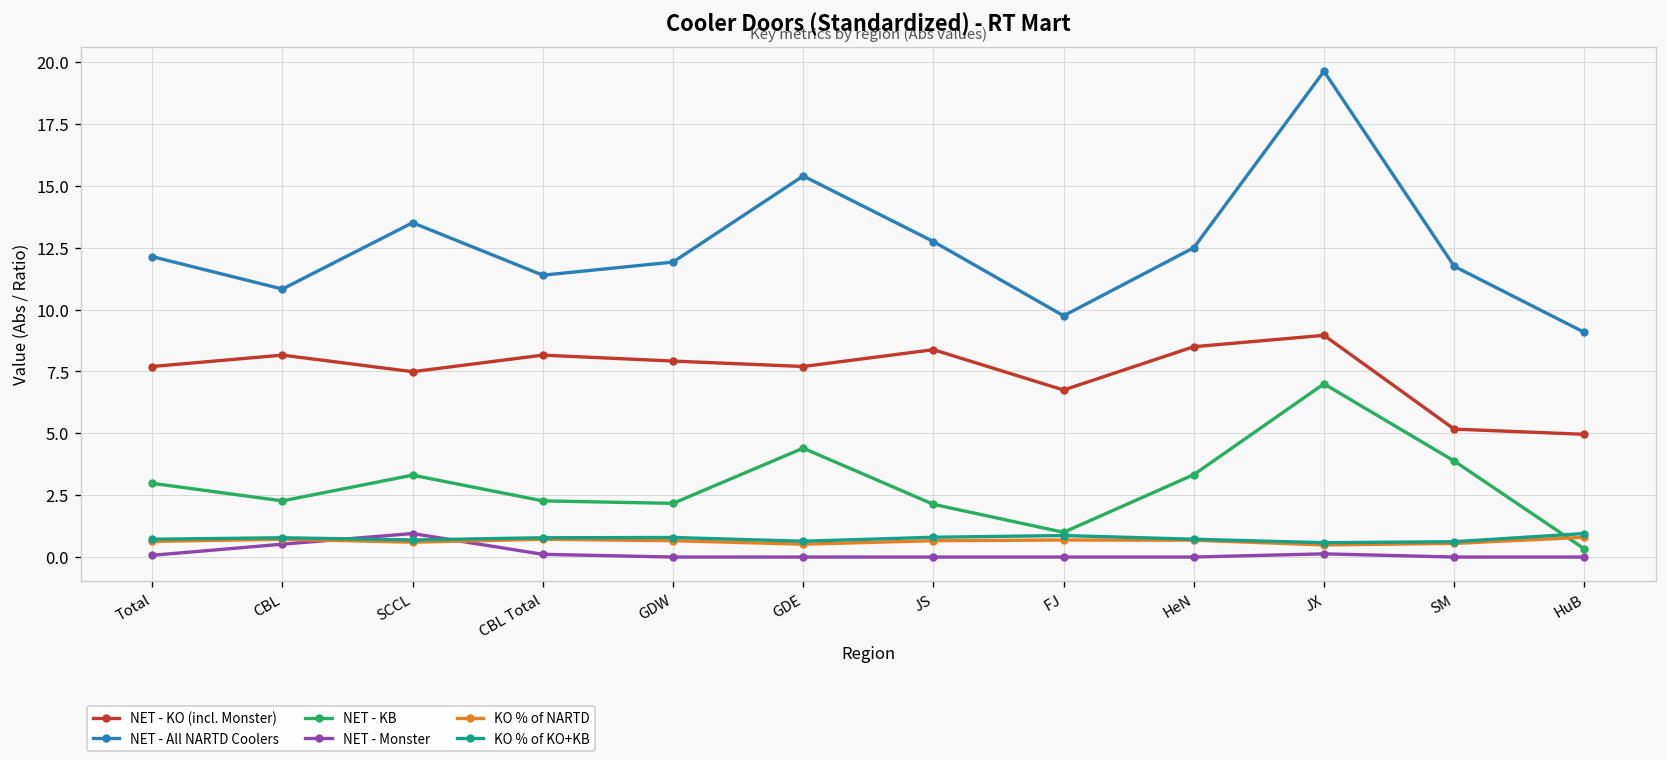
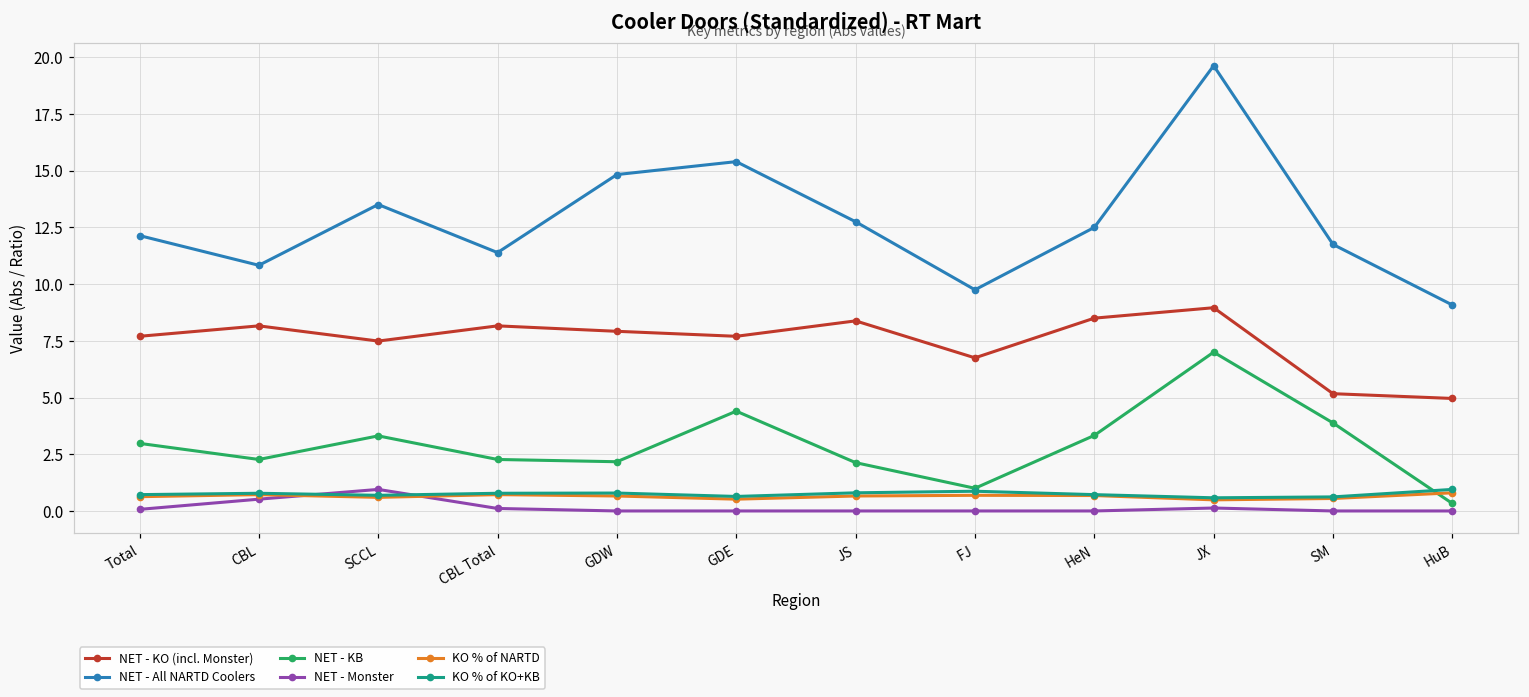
NET - All NARTD Coolers, GDW: 11.9 -> 14.8
